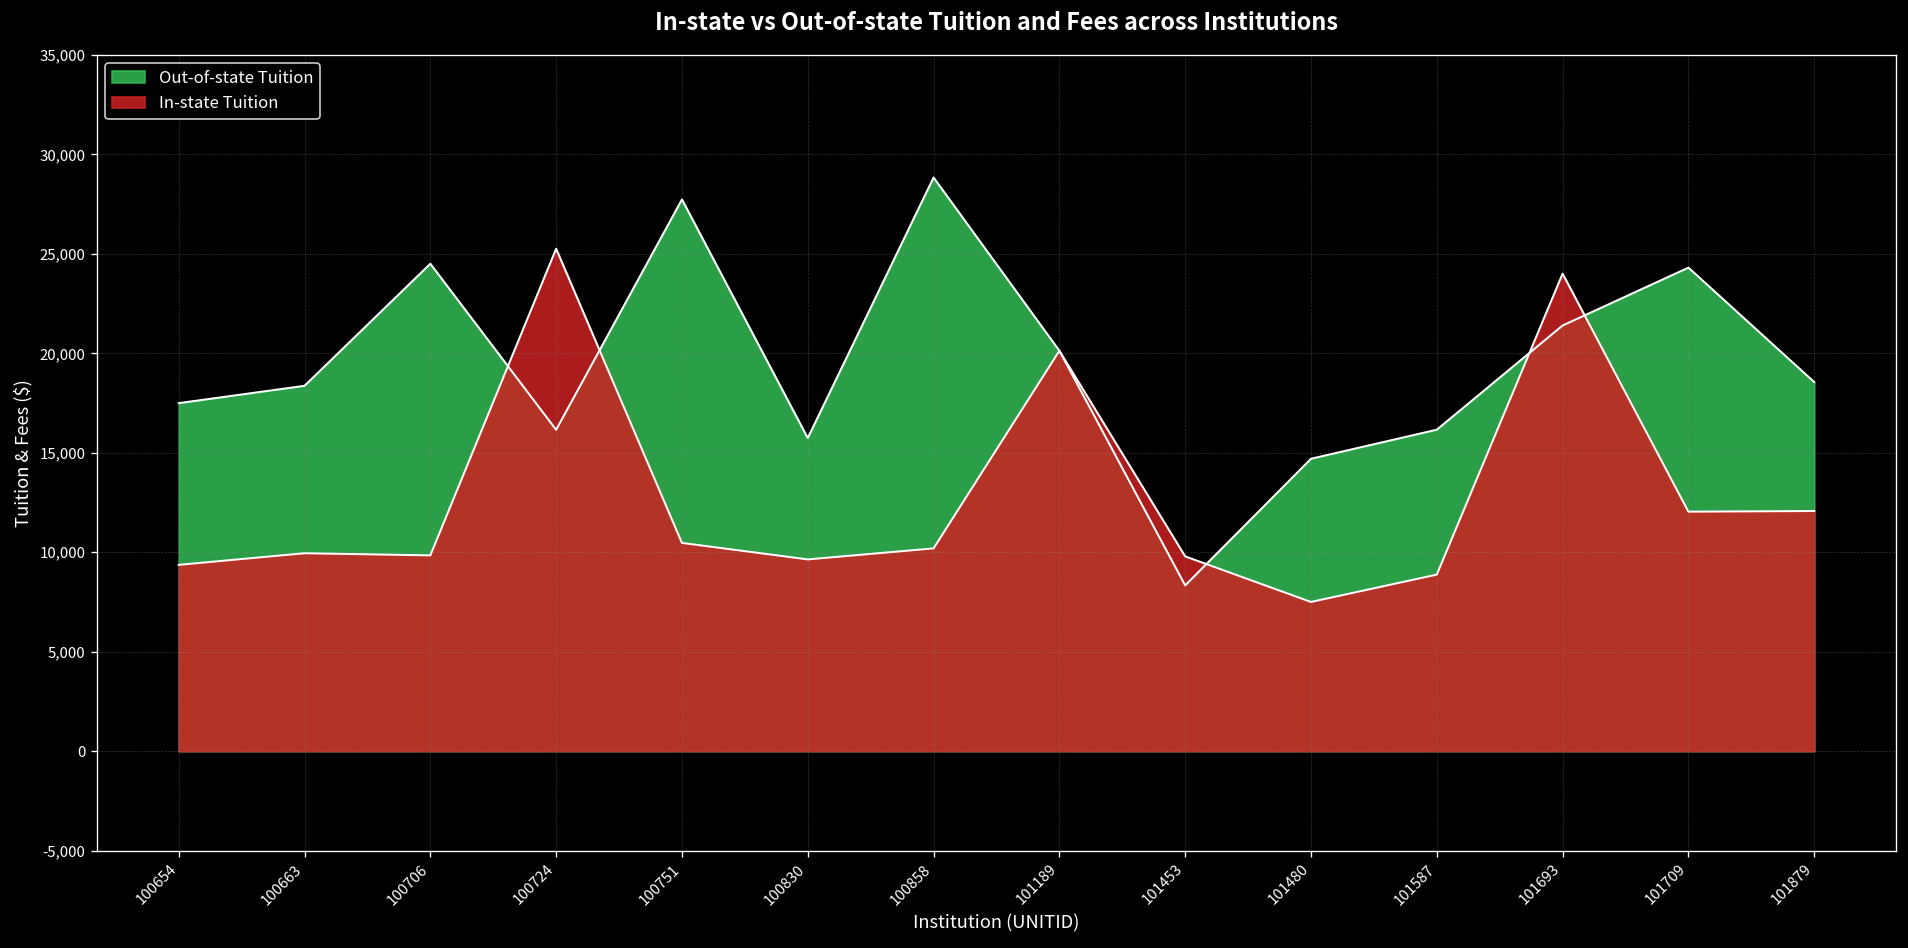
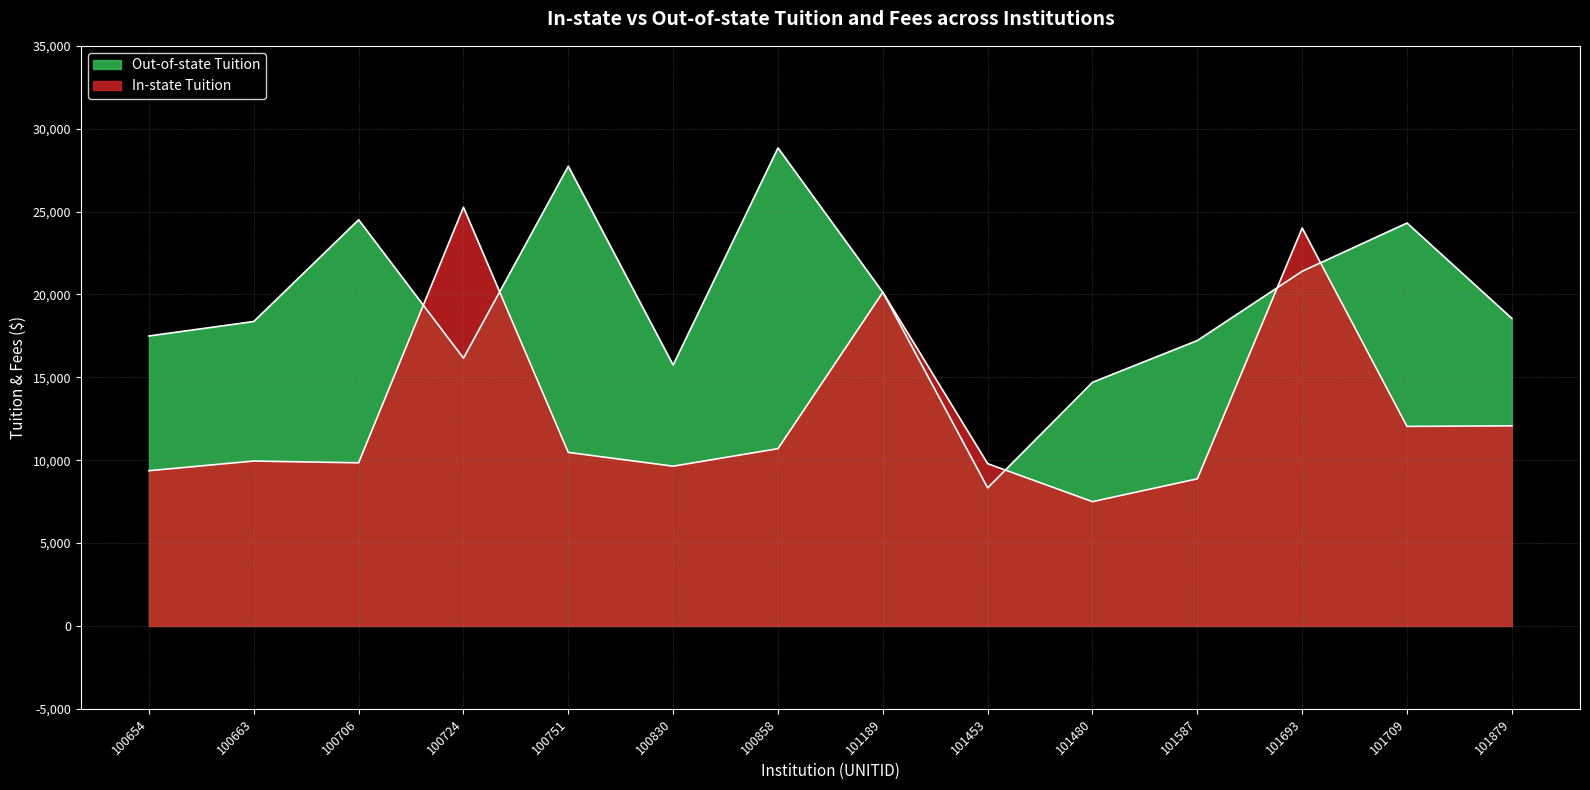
In-state Tuition, 100858: 10,200 -> 10,700
Out-of-state Tuition, 101587: 16,200 -> 17,200
